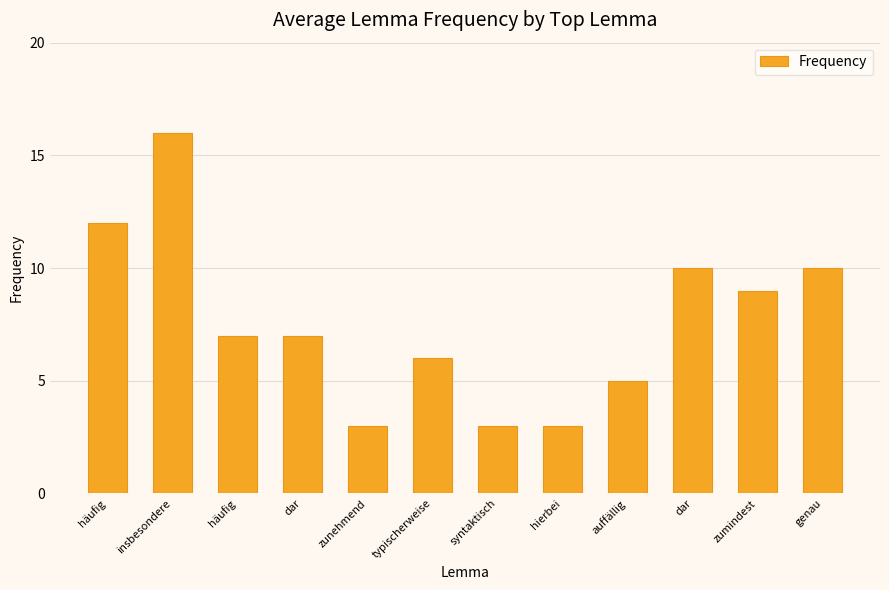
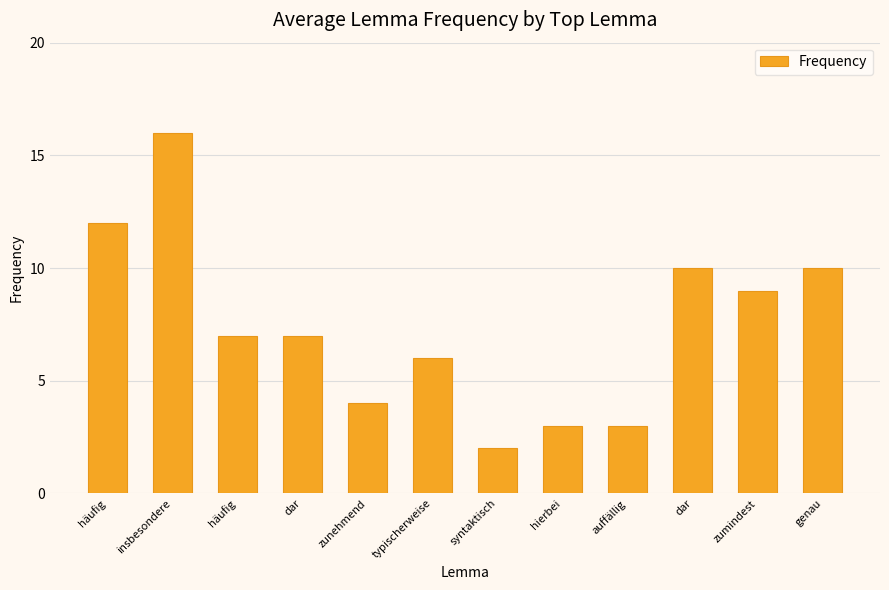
zunehmend: 3 -> 4
syntaktisch: 3 -> 2
auffällig: 5 -> 3
